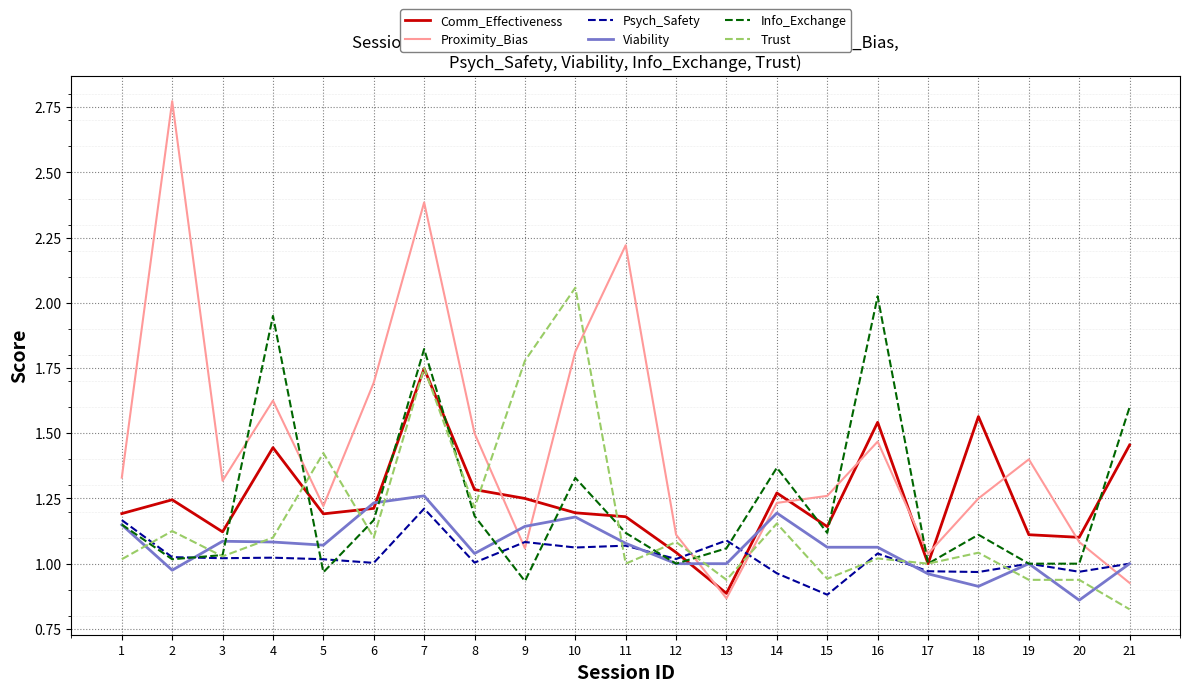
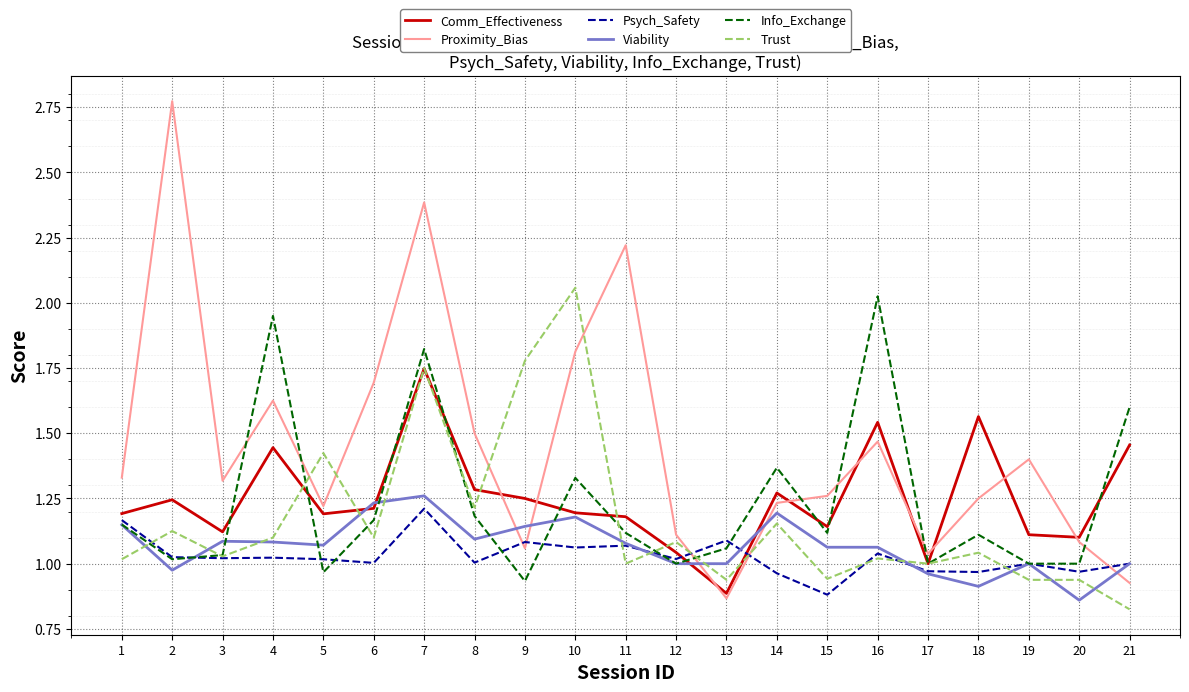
Viability, 8: 1.04 -> 1.09
